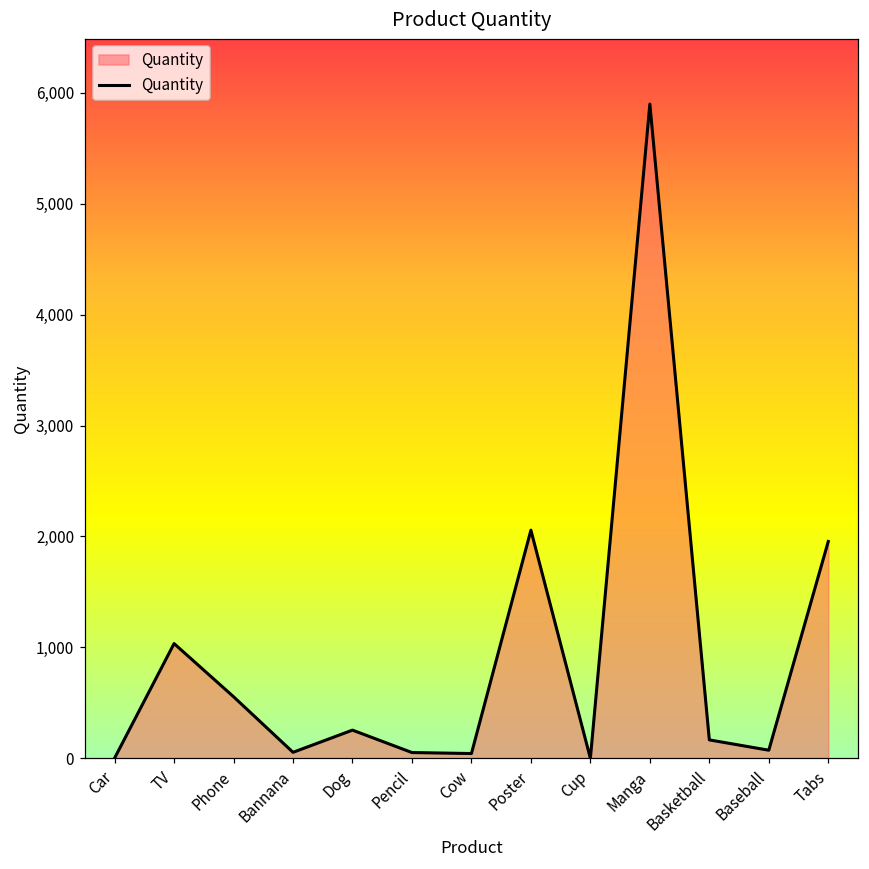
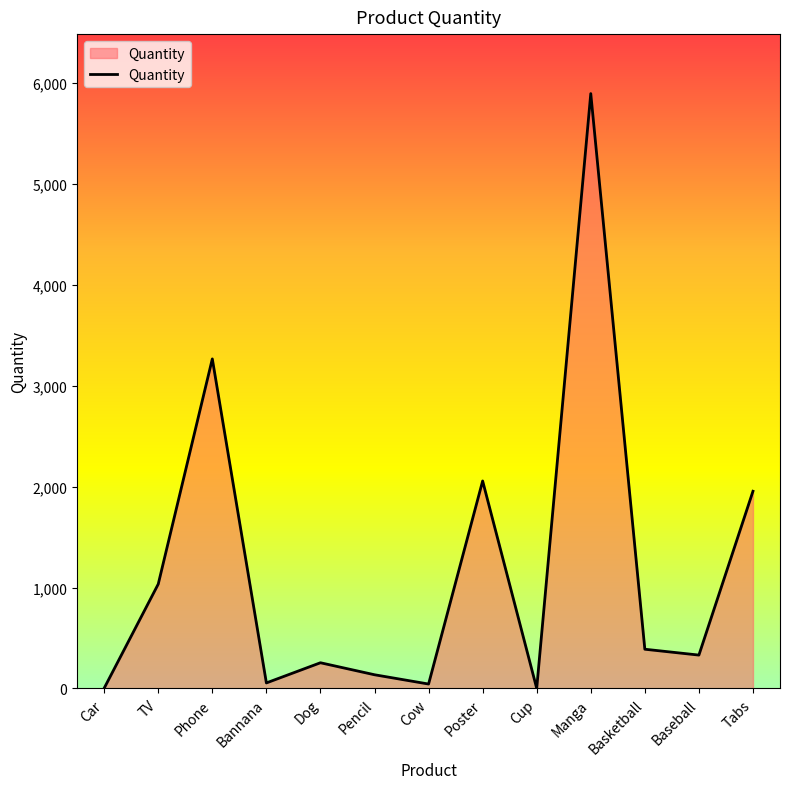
Phone: 560 -> 3,270
Pencil: 50 -> 140
Basketball: 170 -> 390
Baseball: 70 -> 330
